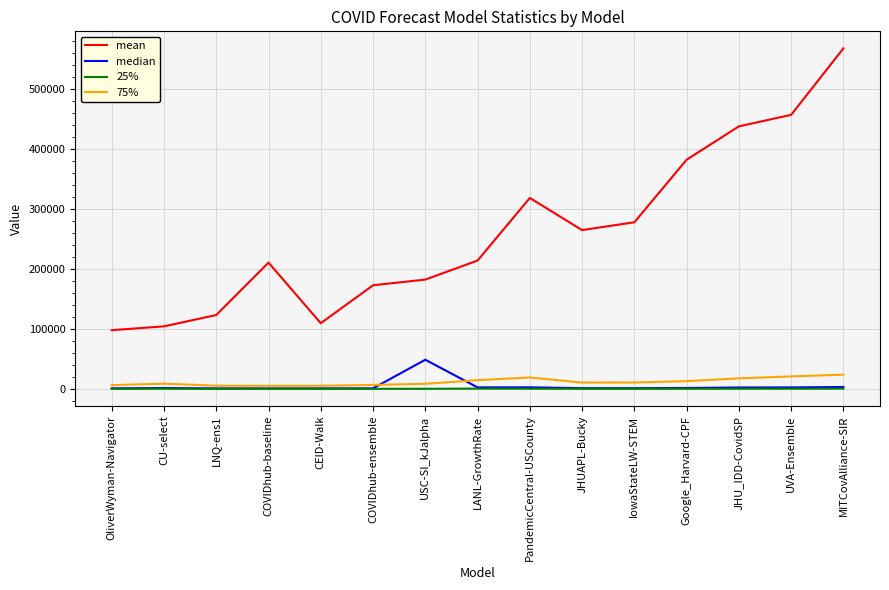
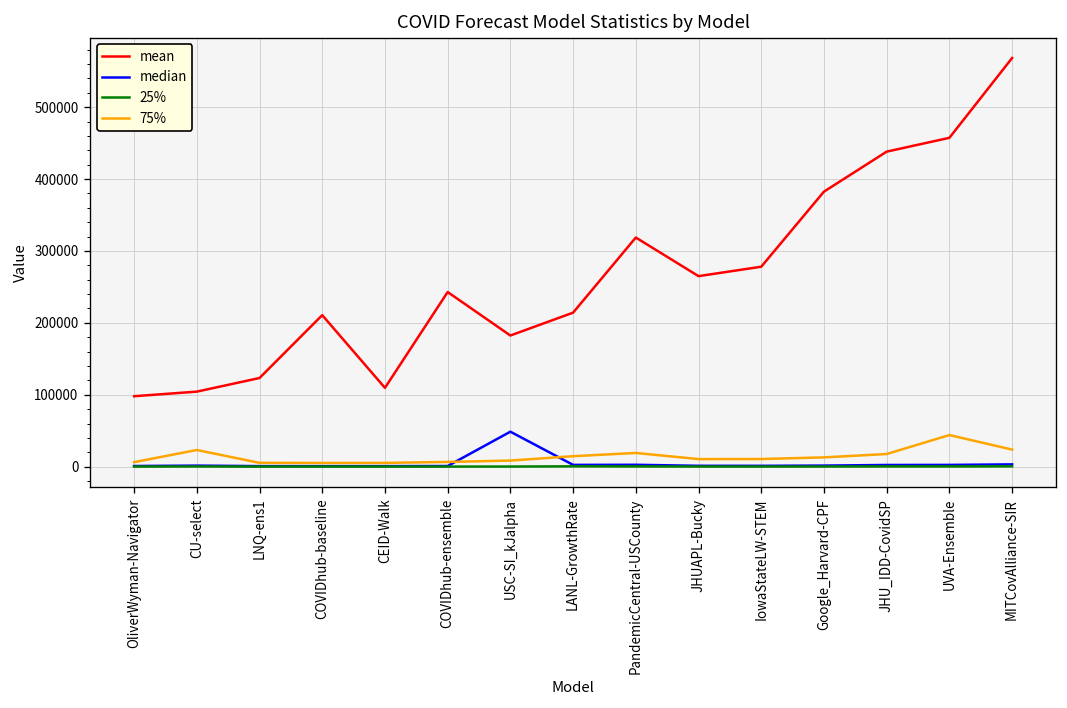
75%, CU-select: 10000 -> 20000
mean, COVIDhub-ensemble: 170000 -> 240000
75%, UVA-Ensemble: 20000 -> 40000
